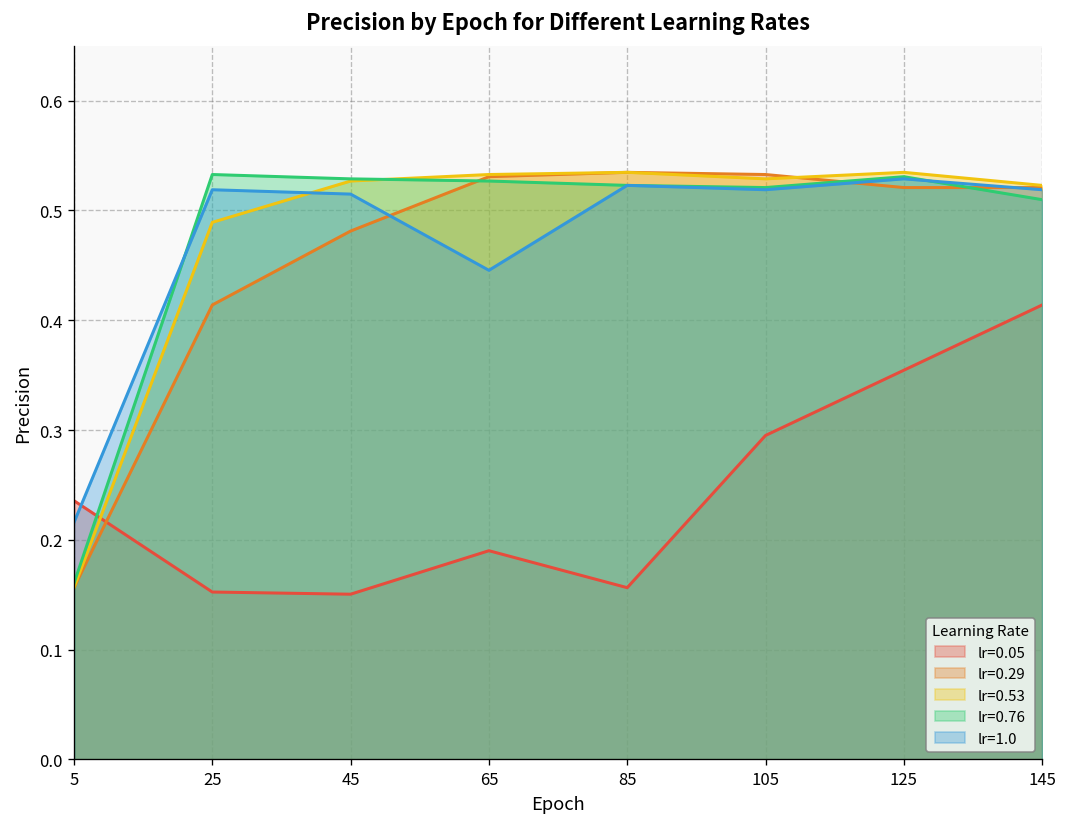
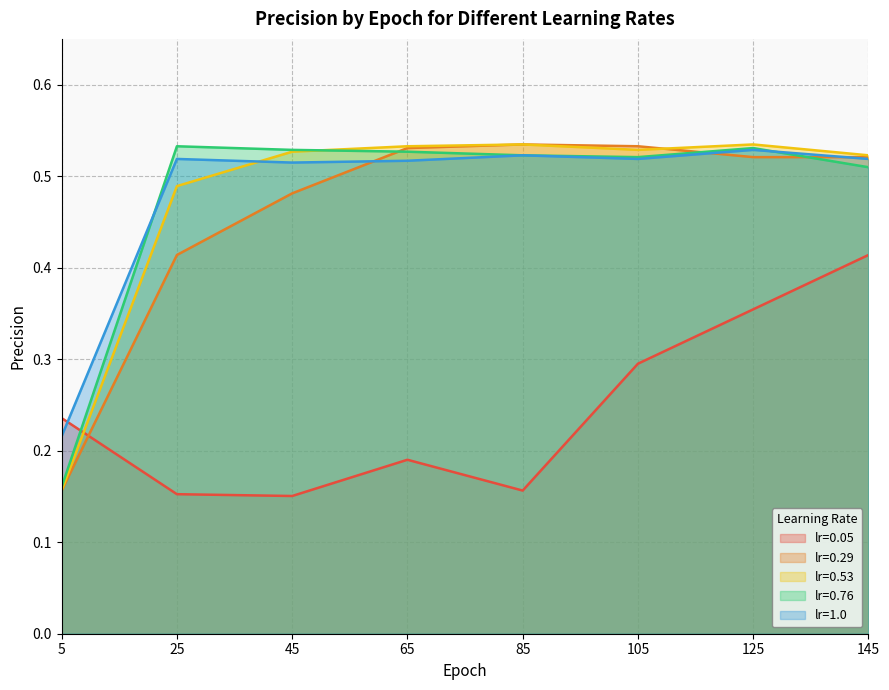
lr=1.0, 65: 0.45 -> 0.52
